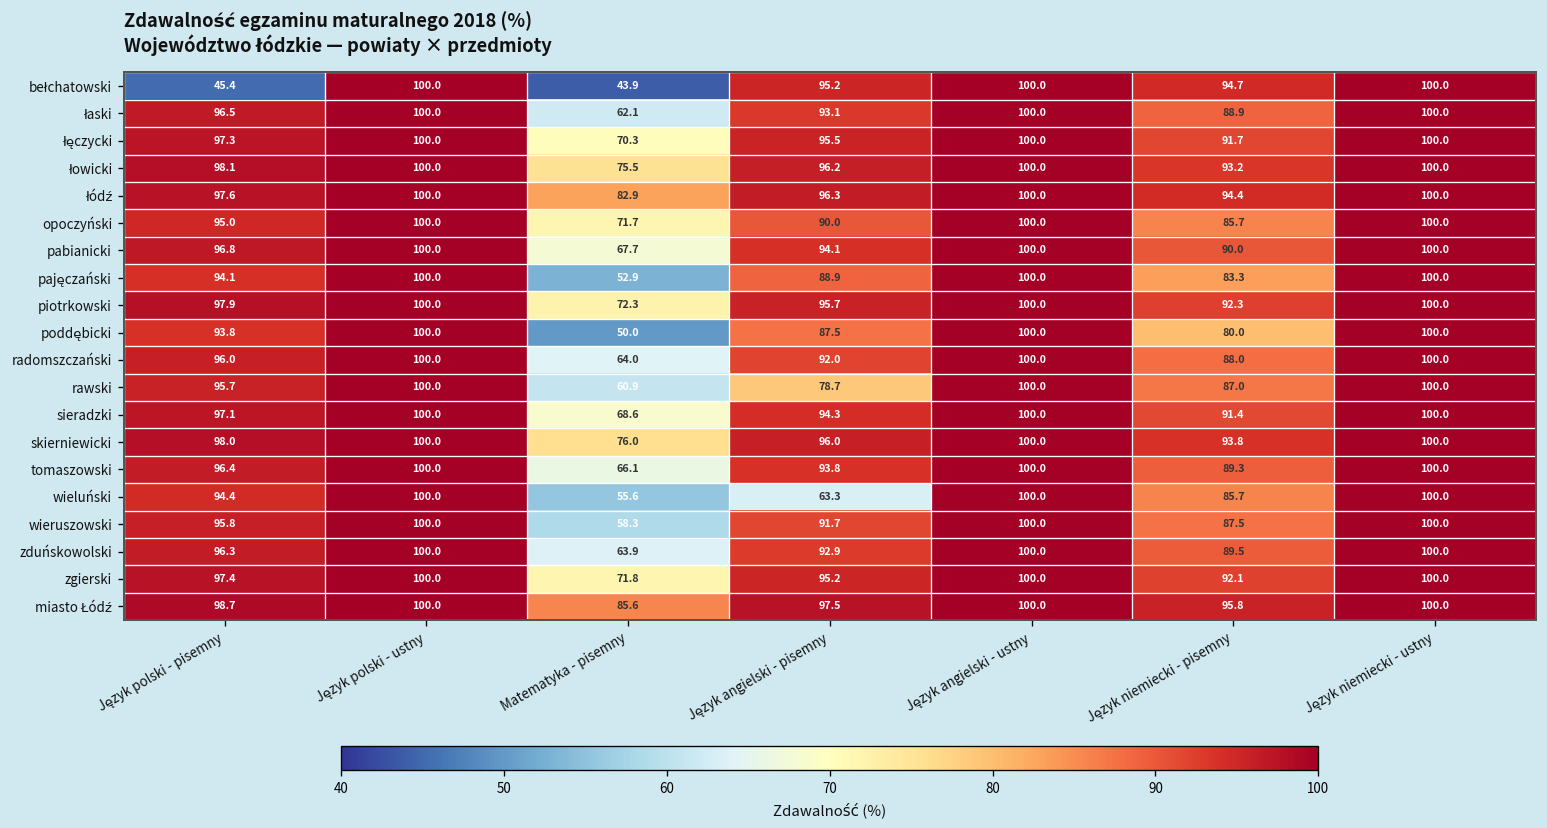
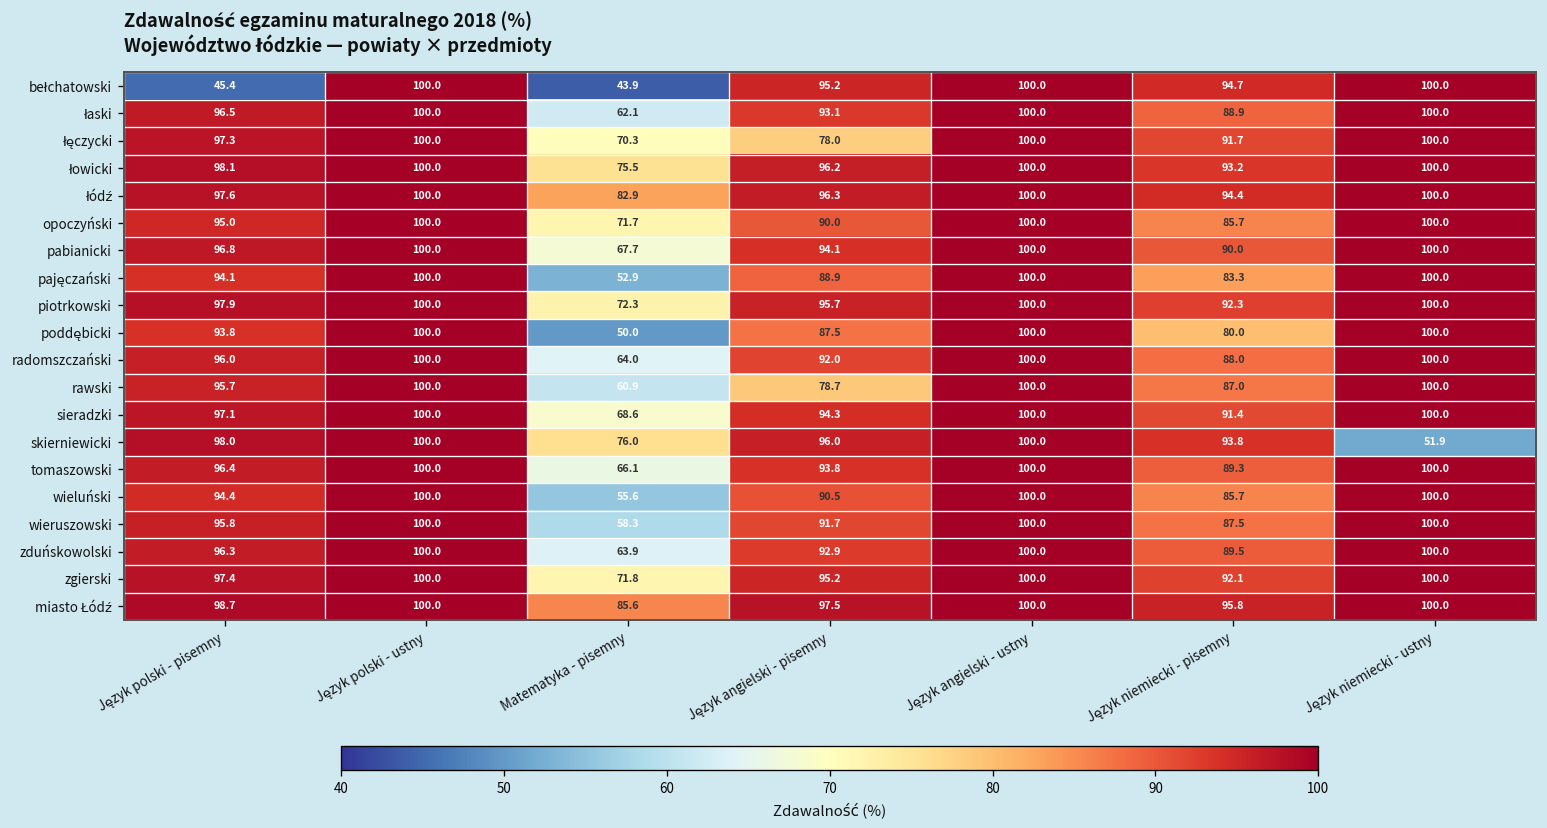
łęczycki, Język angielski - pisemny: 95.5 -> 78.0
skierniewicki, Język niemiecki - ustny: 100.0 -> 51.9
wieluński, Język angielski - pisemny: 63.3 -> 90.5
